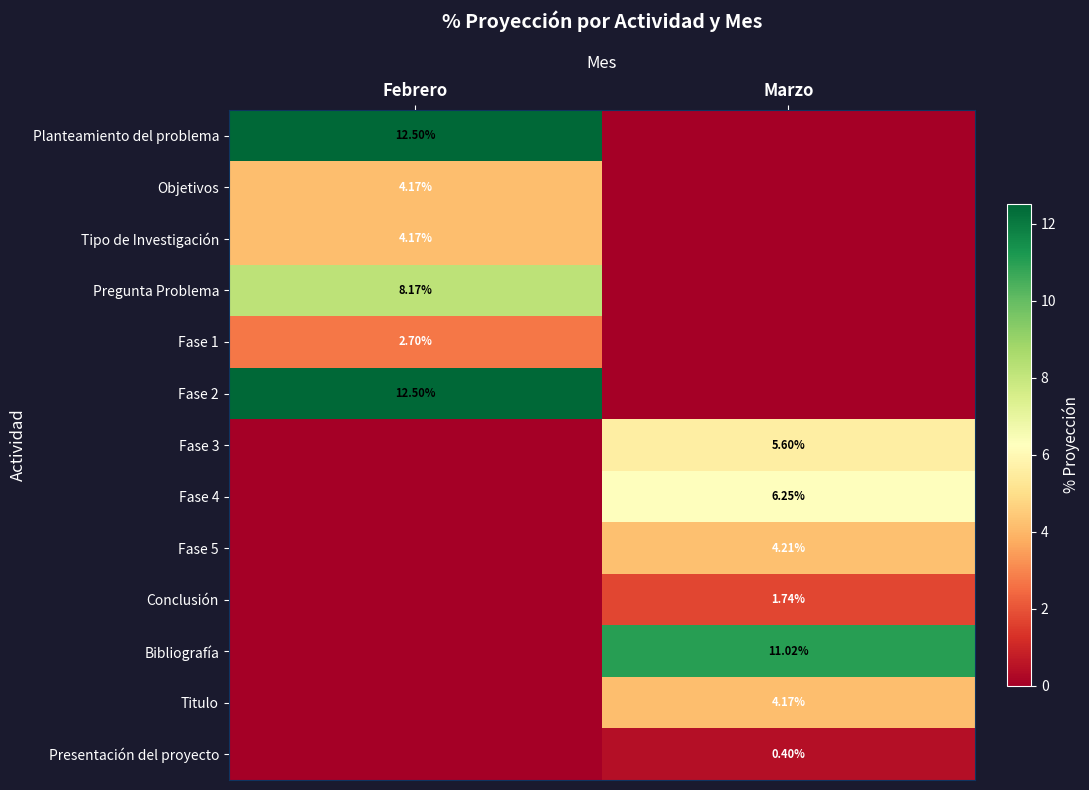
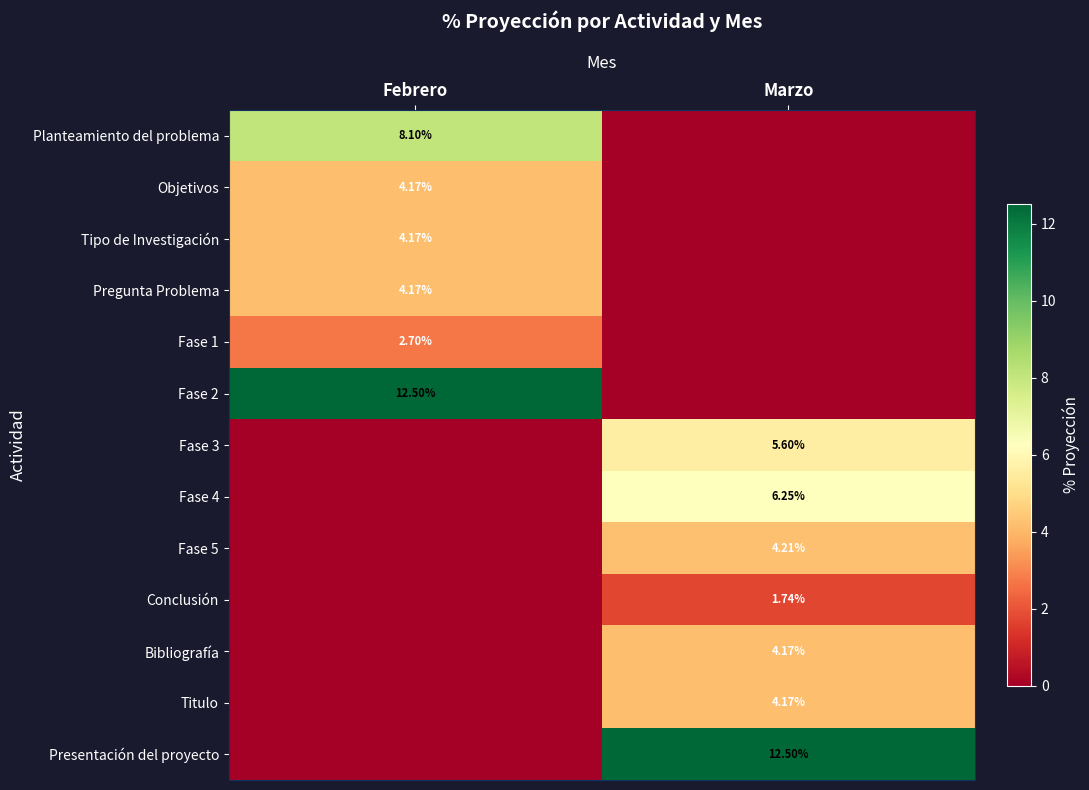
Planteamiento del problema, Febrero: 12.50% -> 8.10%
Pregunta Problema, Febrero: 8.17% -> 4.17%
Bibliografía, Marzo: 11.02% -> 4.17%
Presentación del proyecto, Marzo: 0.40% -> 12.50%
